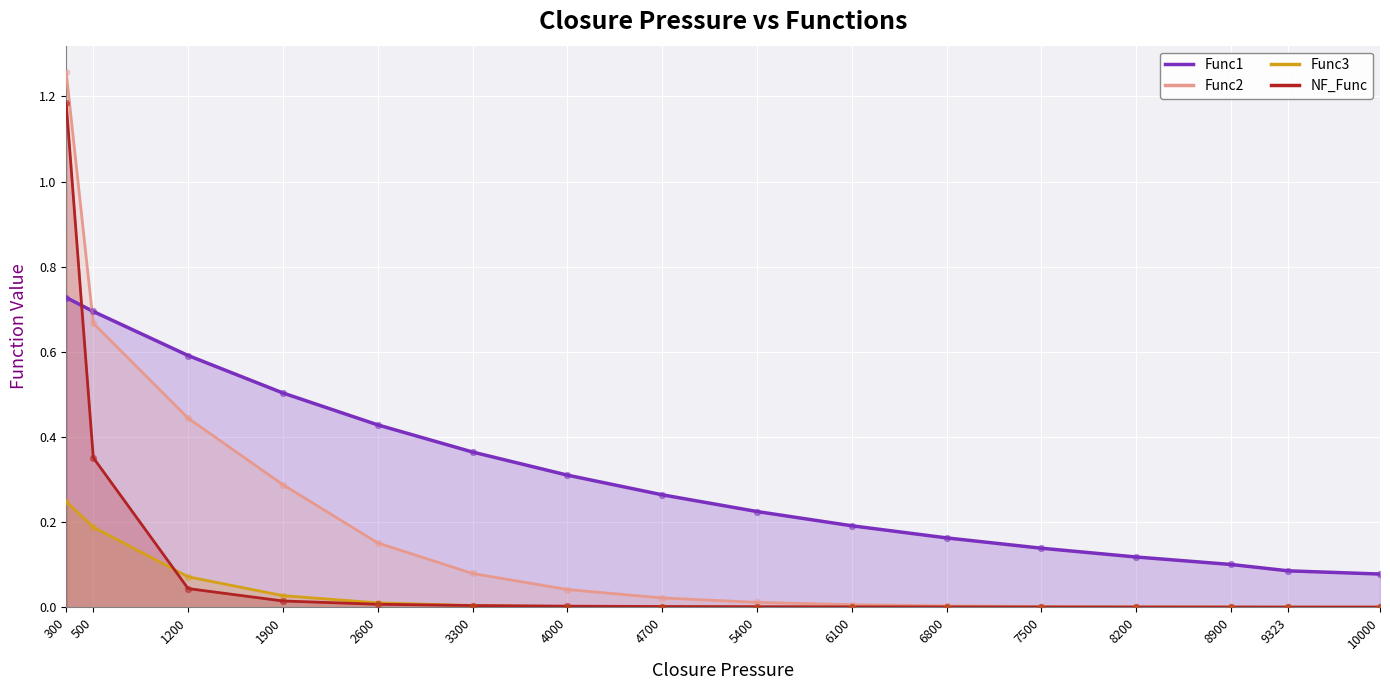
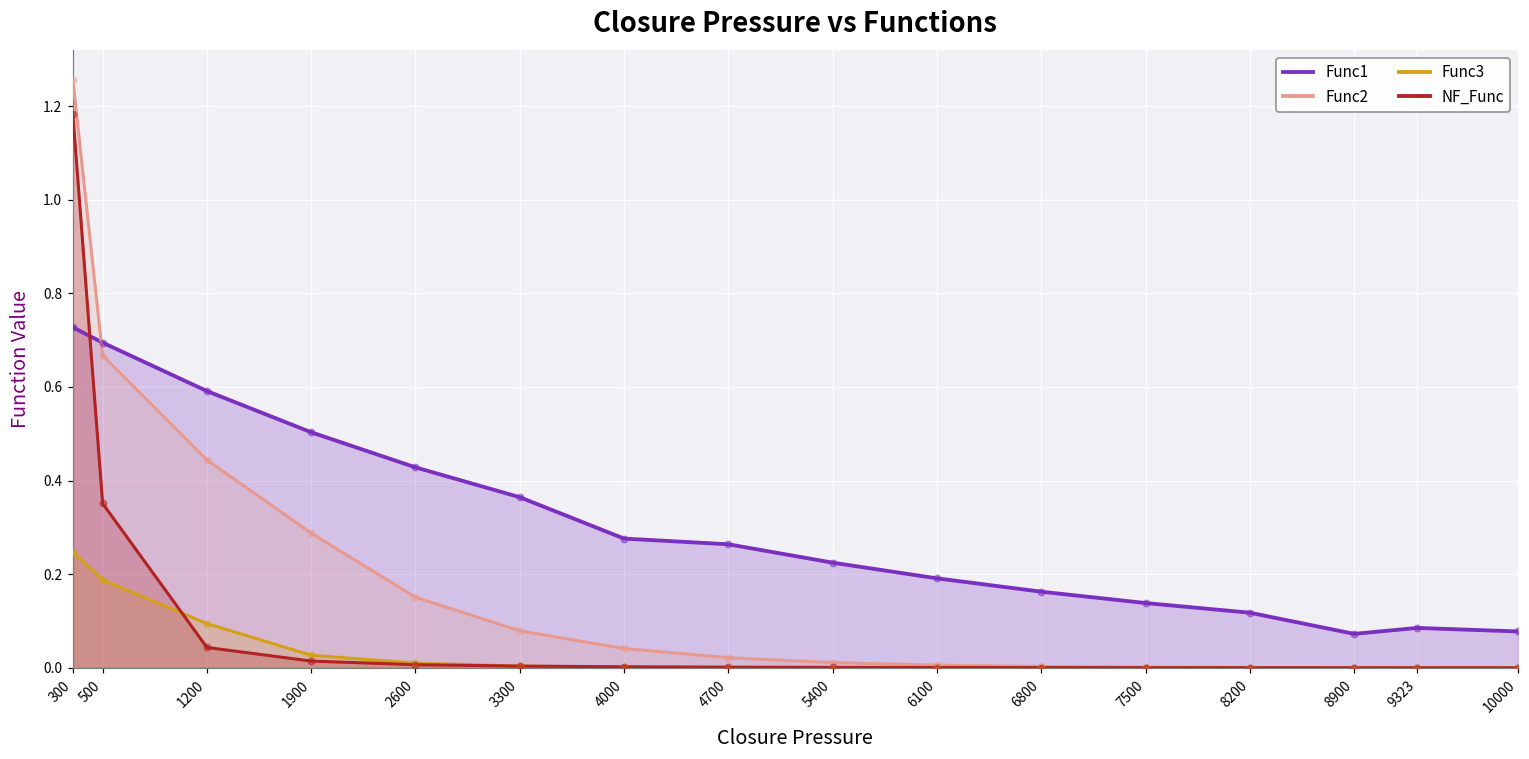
Func3, 1200: 0.07 -> 0.09
Func1, 4000: 0.31 -> 0.28
Func1, 8900: 0.10 -> 0.07
